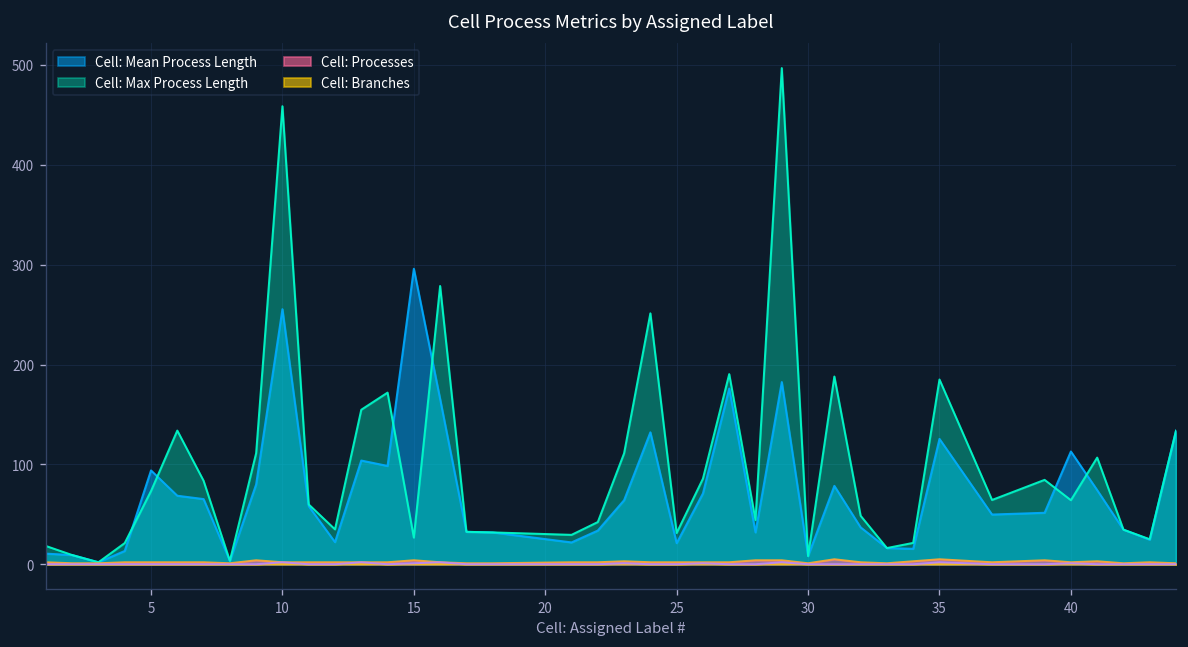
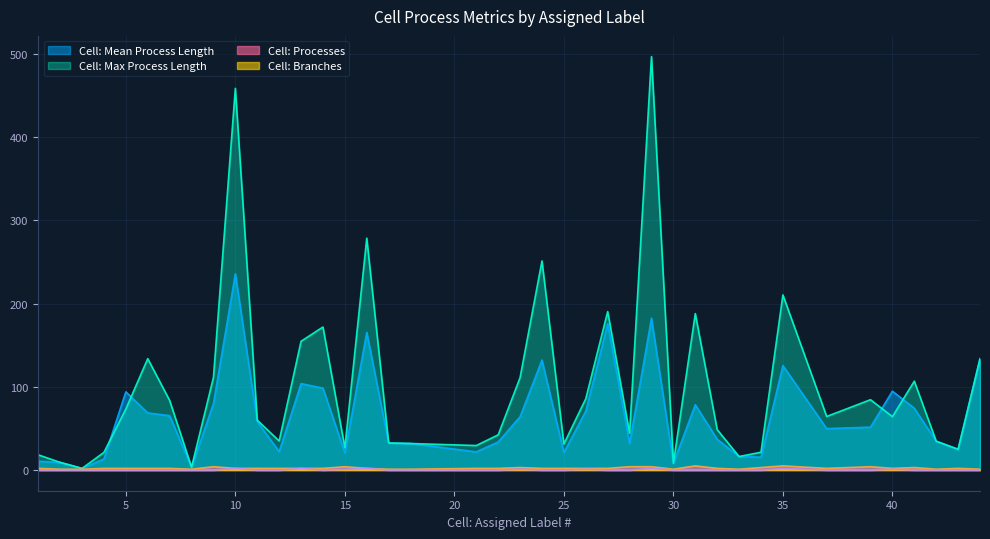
Cell: Mean Process Length, 10: 260 -> 240
Cell: Mean Process Length, 15: 300 -> 20
Cell: Max Process Length, 35: 190 -> 210
Cell: Mean Process Length, 40: 110 -> 90
